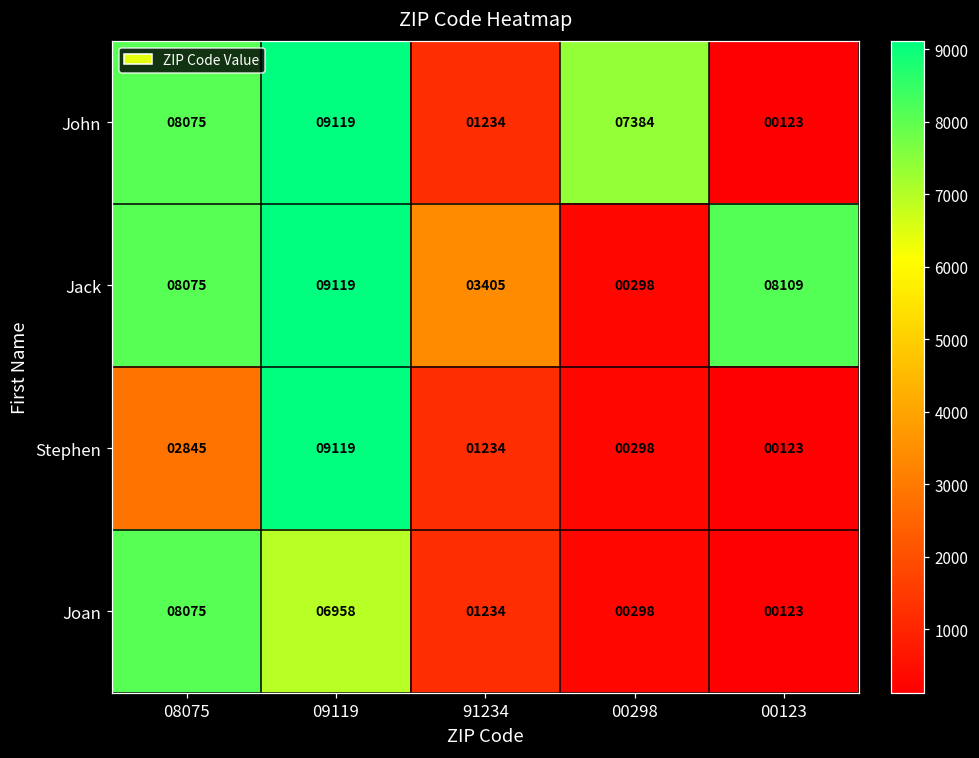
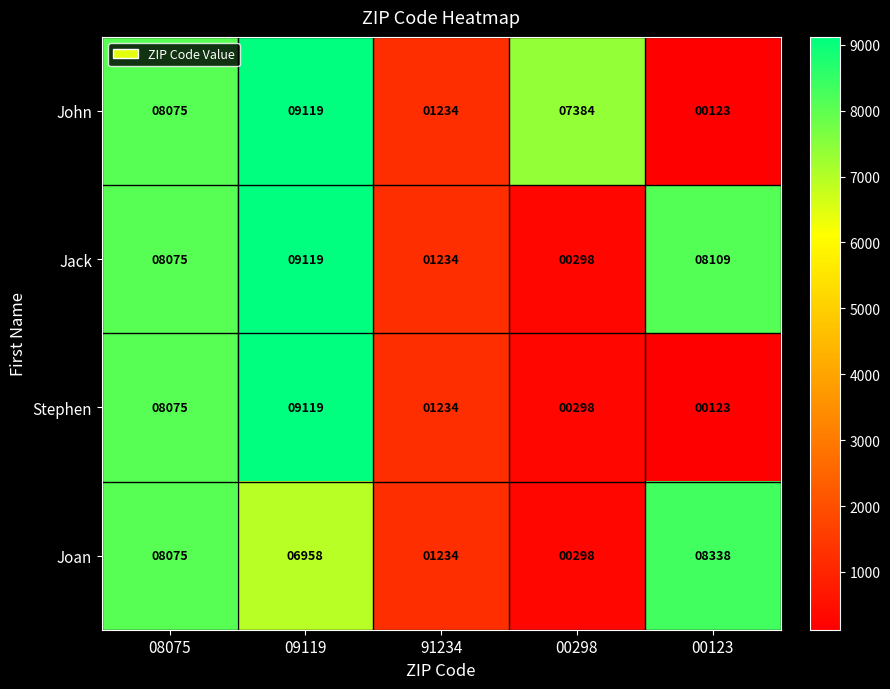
Jack, 91234: 03405 -> 01234
Stephen, 08075: 02845 -> 08075
Joan, 00123: 00123 -> 08338
